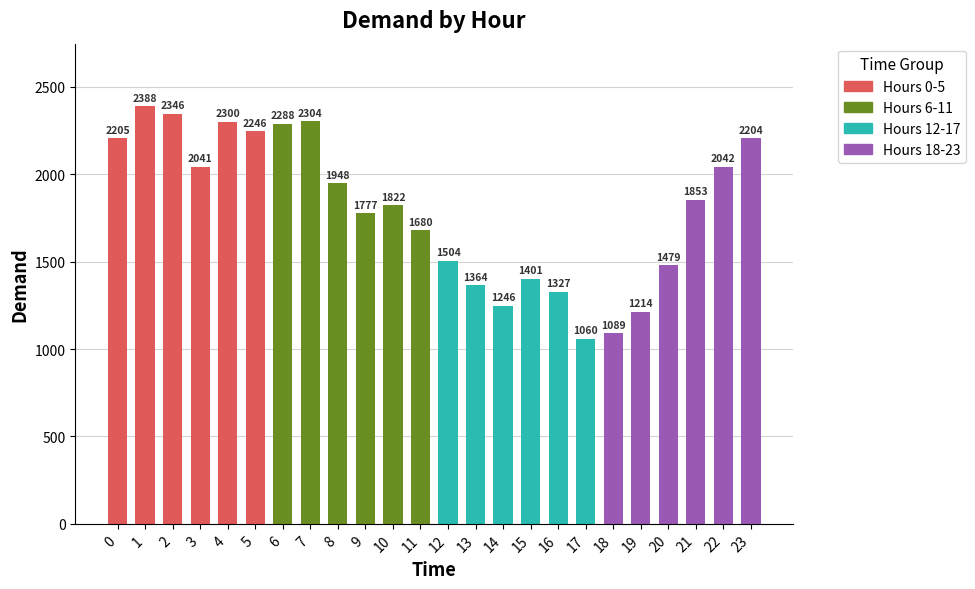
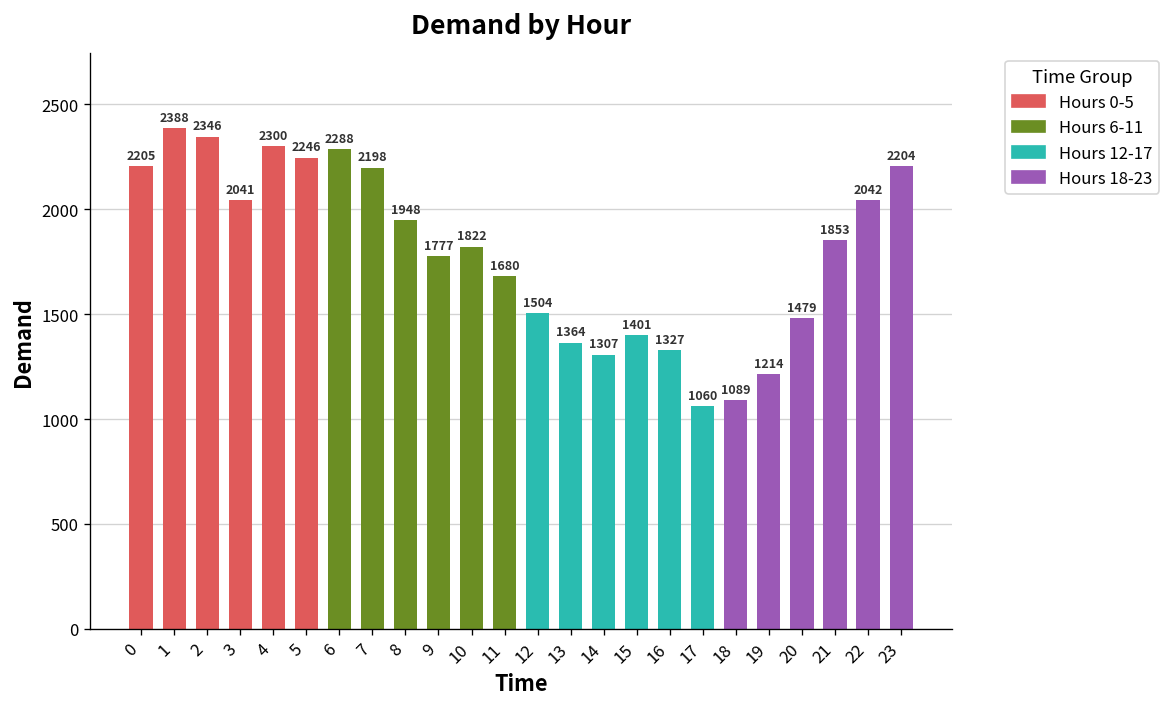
7: 2304 -> 2198
14: 1246 -> 1307
